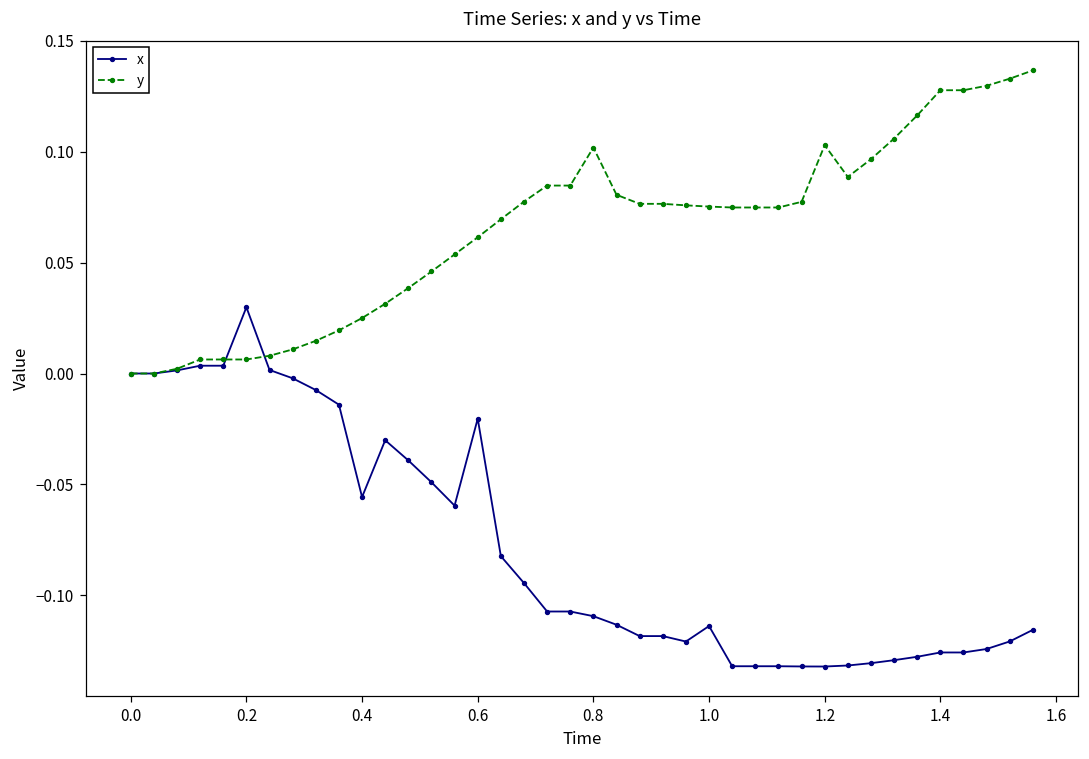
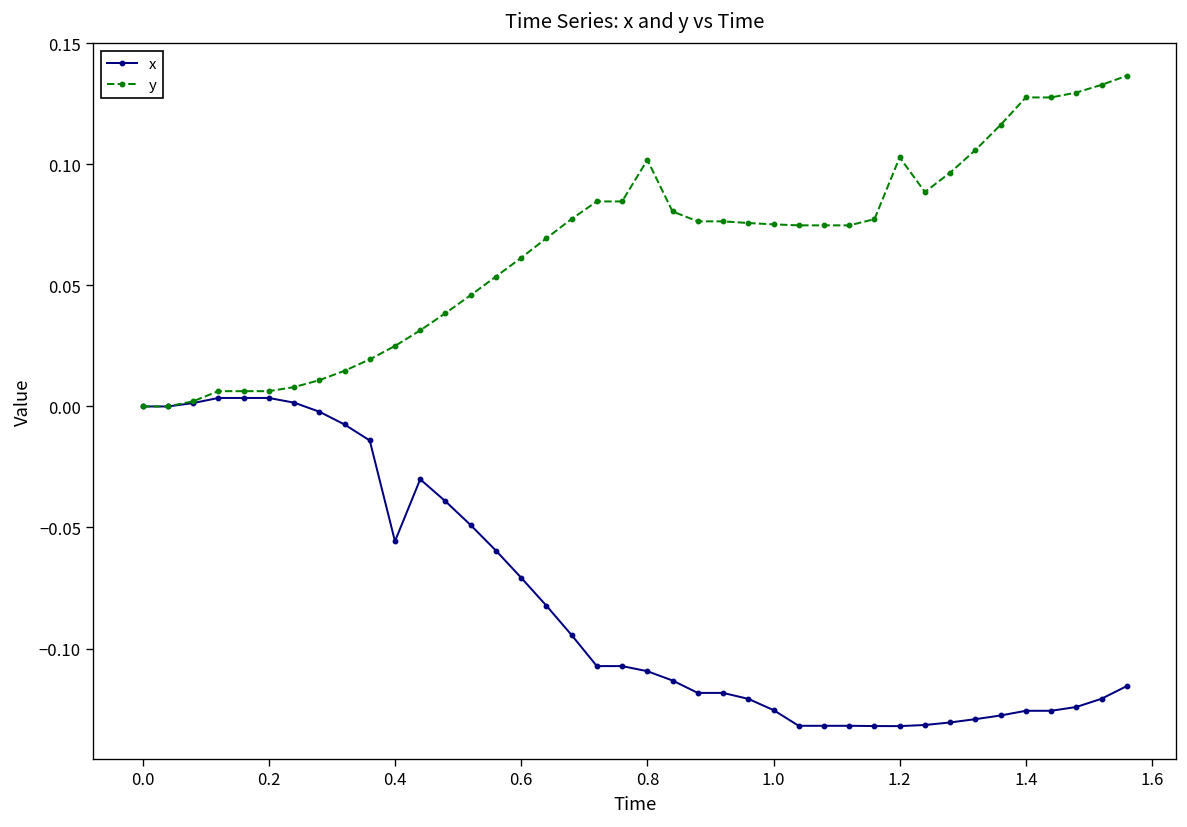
x, 0.2: 0.030 -> 0.004
x, 0.6: -0.020 -> -0.071
x, 1.0: -0.114 -> -0.125
